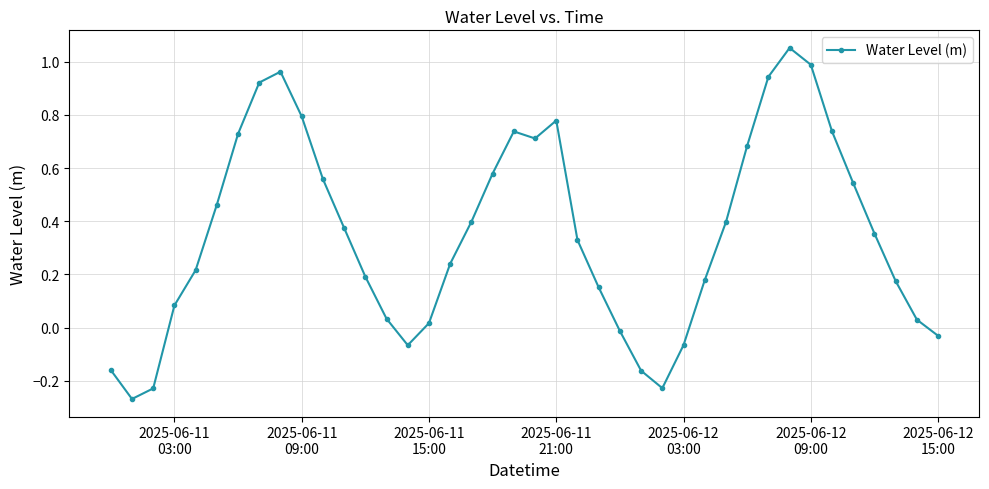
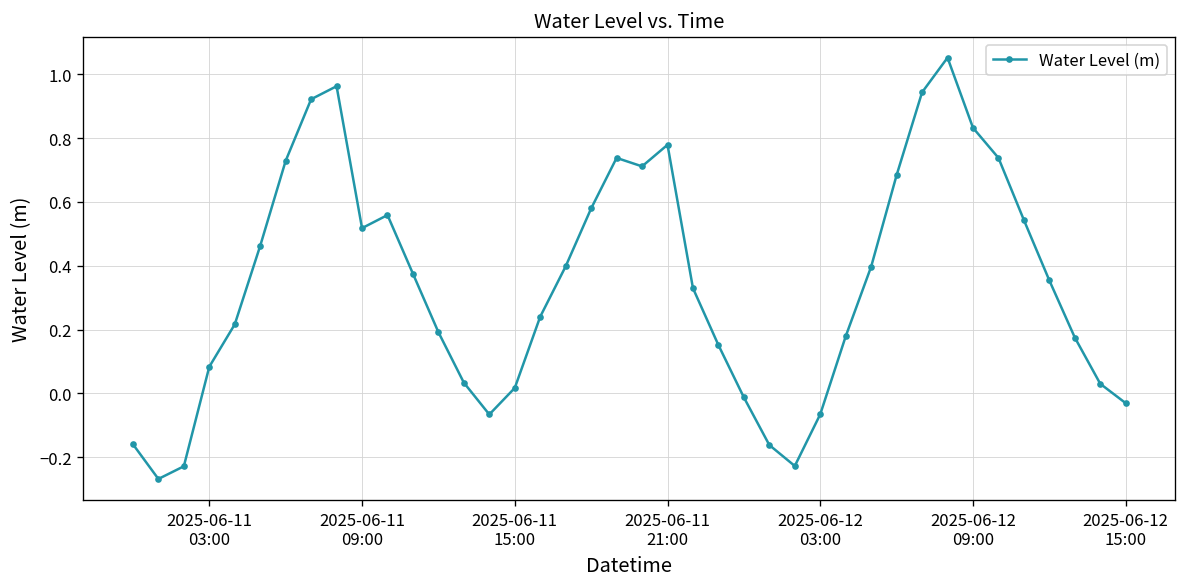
2025-06-11 09:00: 0.79 -> 0.52
2025-06-12 09:00: 0.99 -> 0.83
